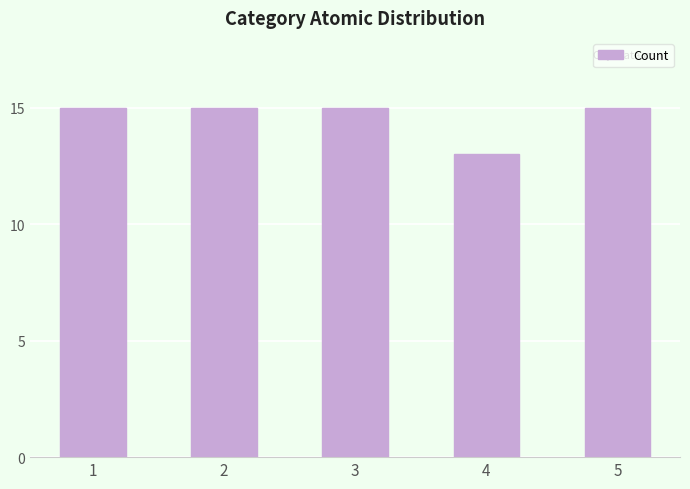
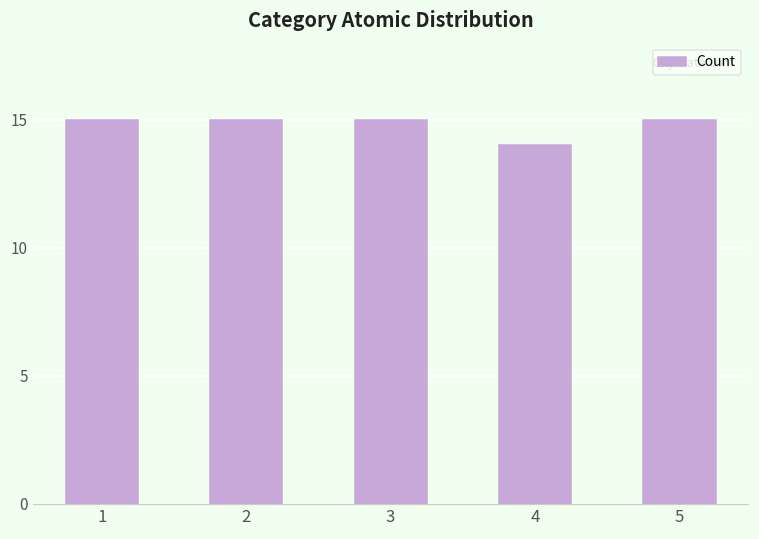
4: 13 -> 14
